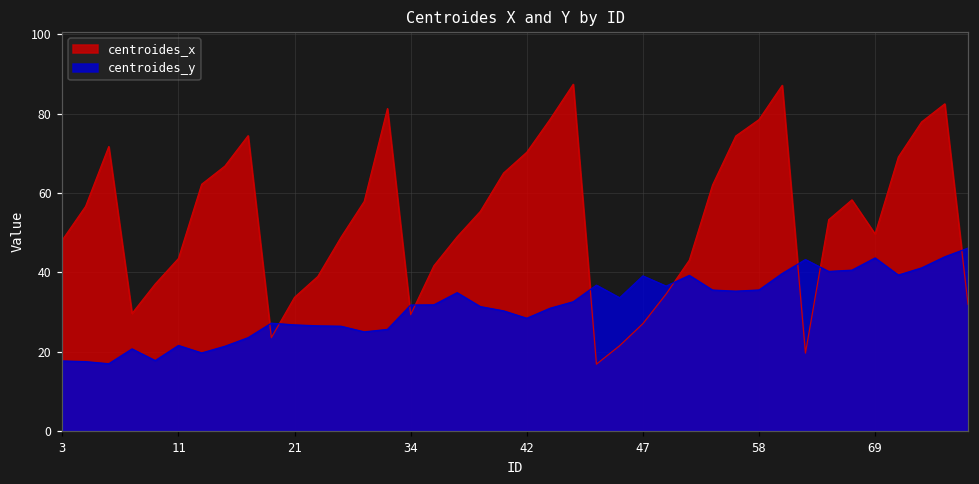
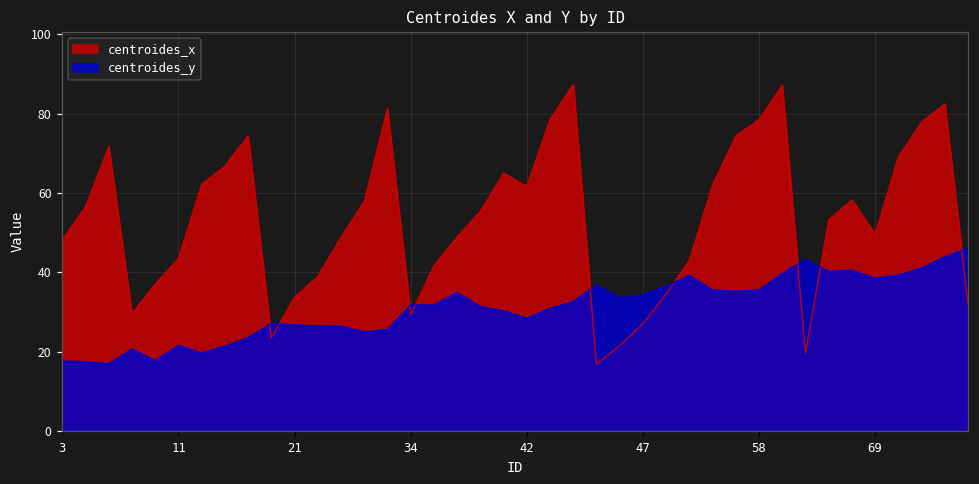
centroides_x, 42: 70 -> 62
centroides_y, 47: 39 -> 34
centroides_y, 69: 44 -> 39
